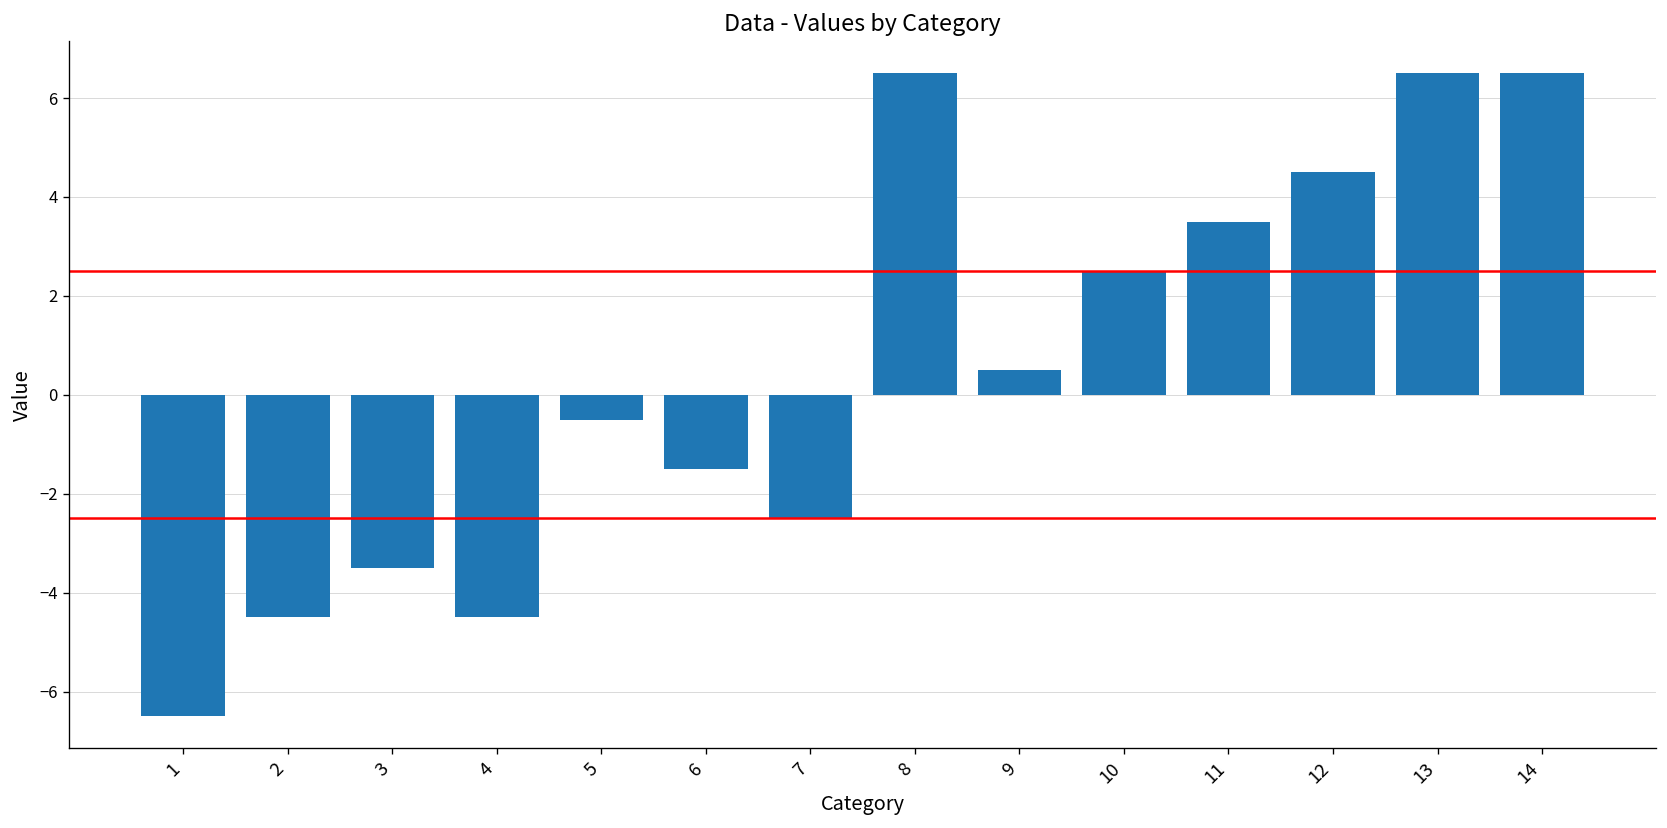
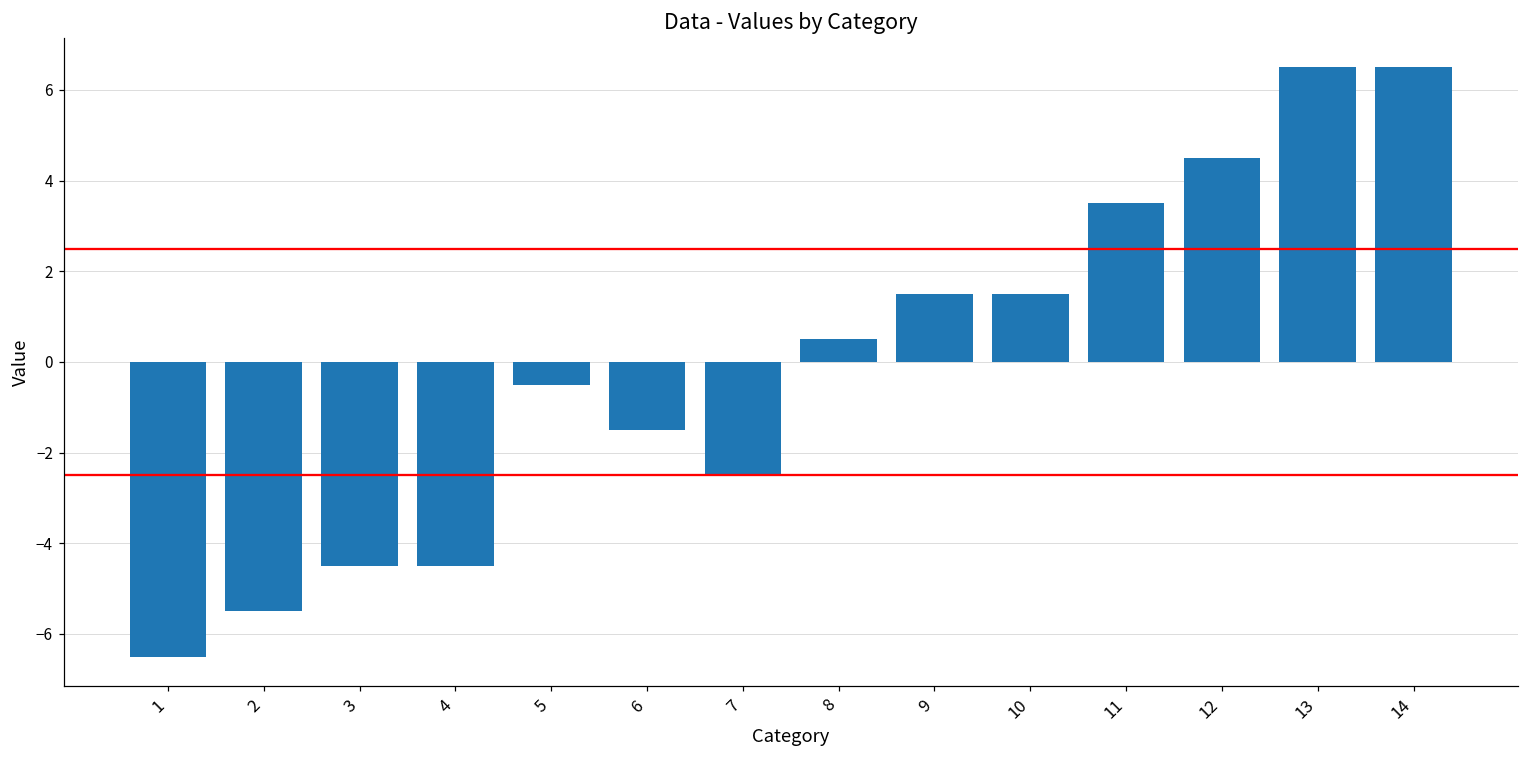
2: -4.5 -> -5.5
3: -3.5 -> -4.5
8: 6.5 -> 0.5
9: 0.5 -> 1.5
10: 2.5 -> 1.5
